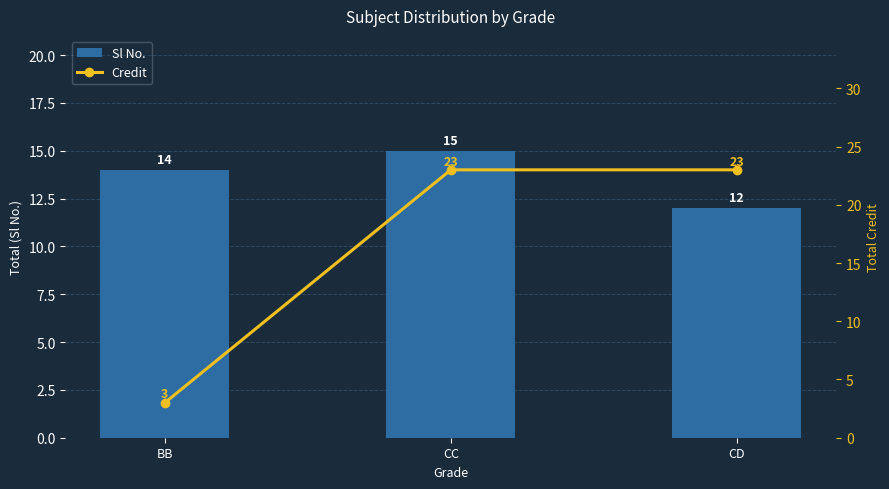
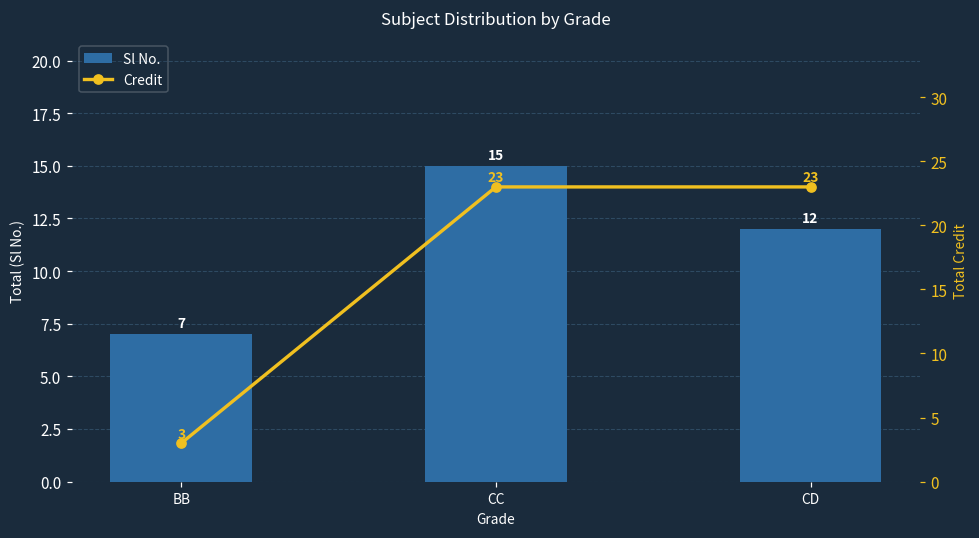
Sl No., BB: 14 -> 7
